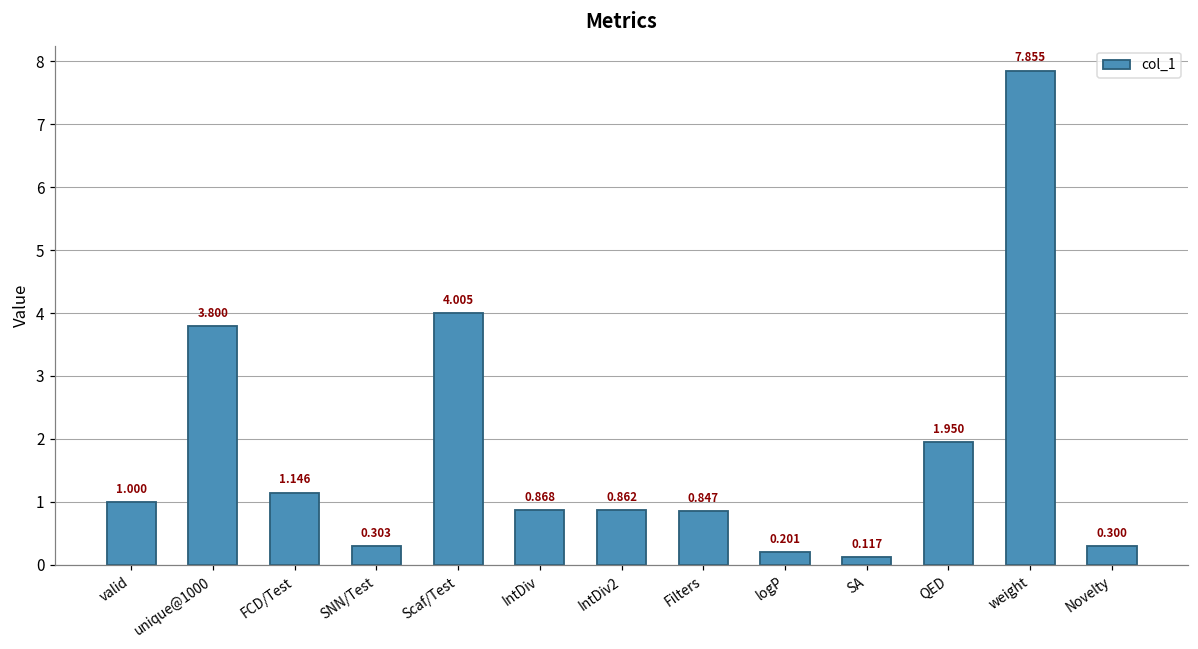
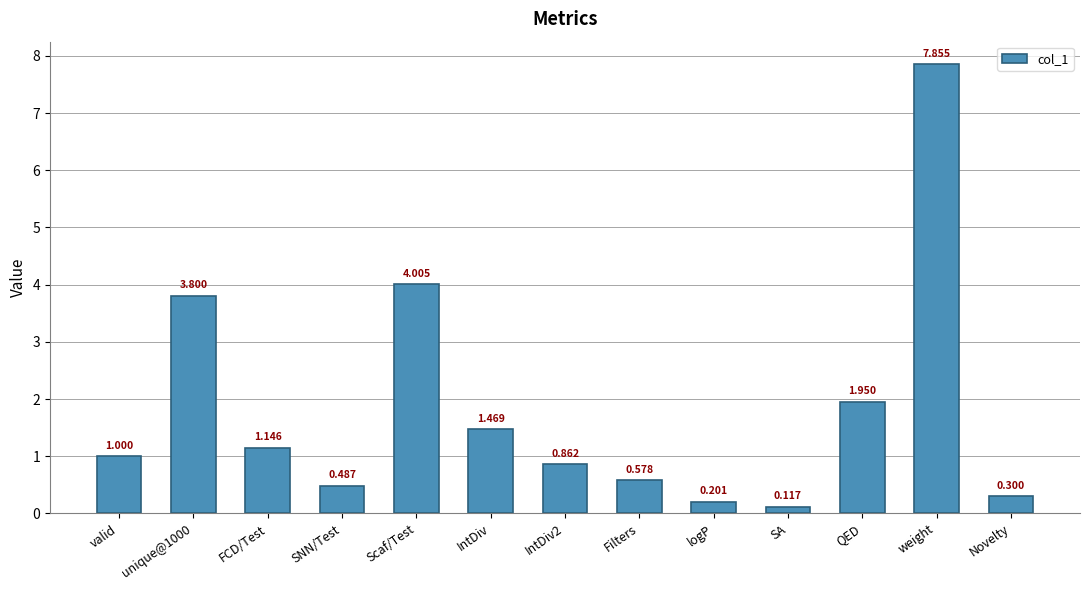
SNN/Test: 0.303 -> 0.487
IntDiv: 0.868 -> 1.469
Filters: 0.847 -> 0.578
